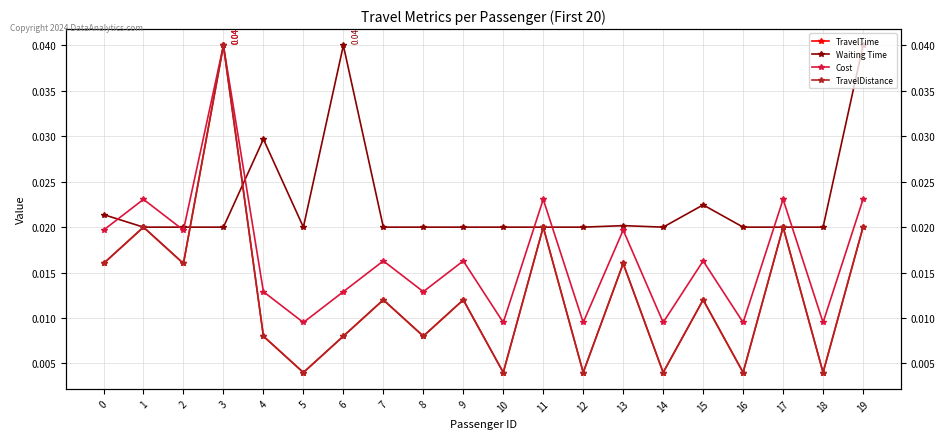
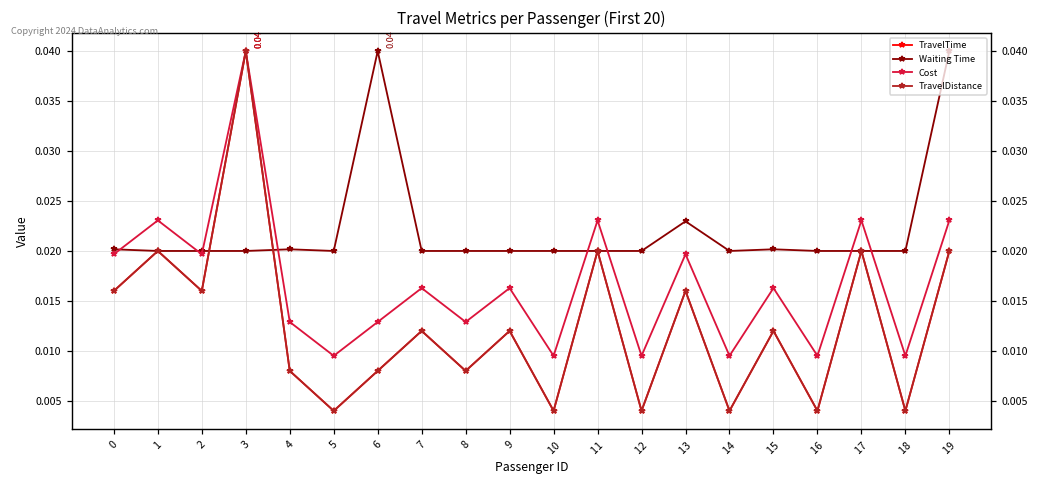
Waiting Time, 0: 0.021 -> 0.020
Waiting Time, 4: 0.030 -> 0.020
Waiting Time, 13: 0.020 -> 0.023
Waiting Time, 15: 0.022 -> 0.020
